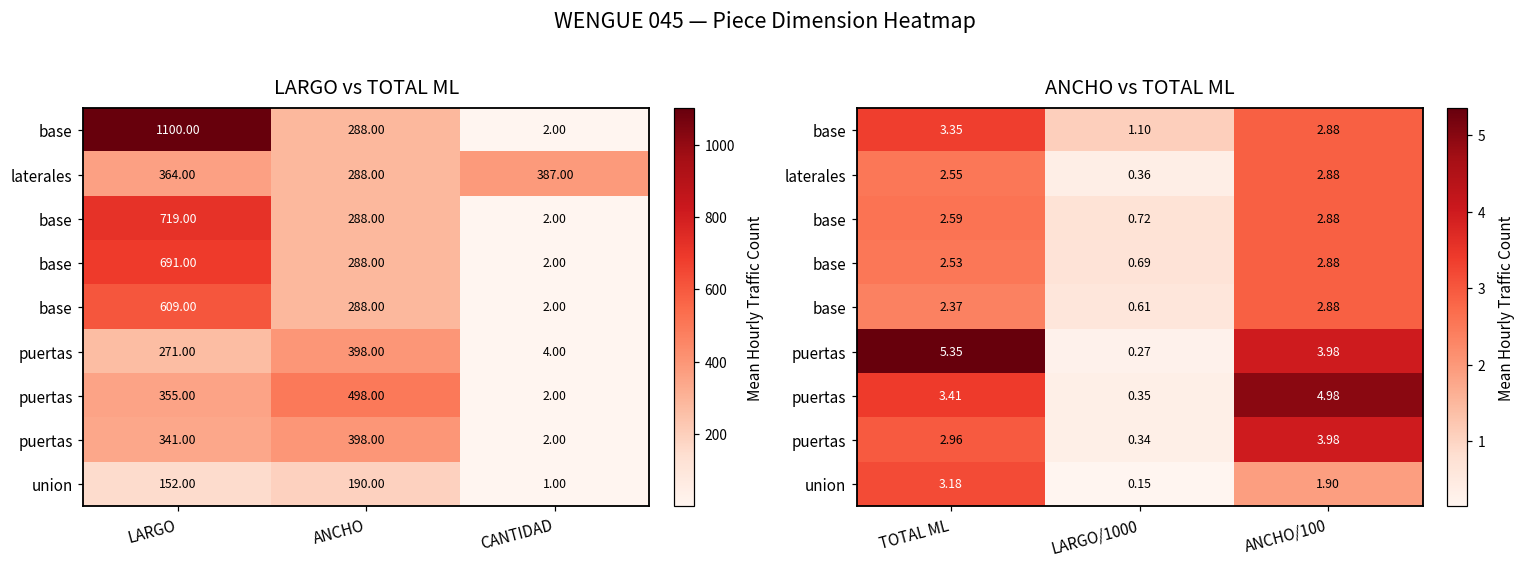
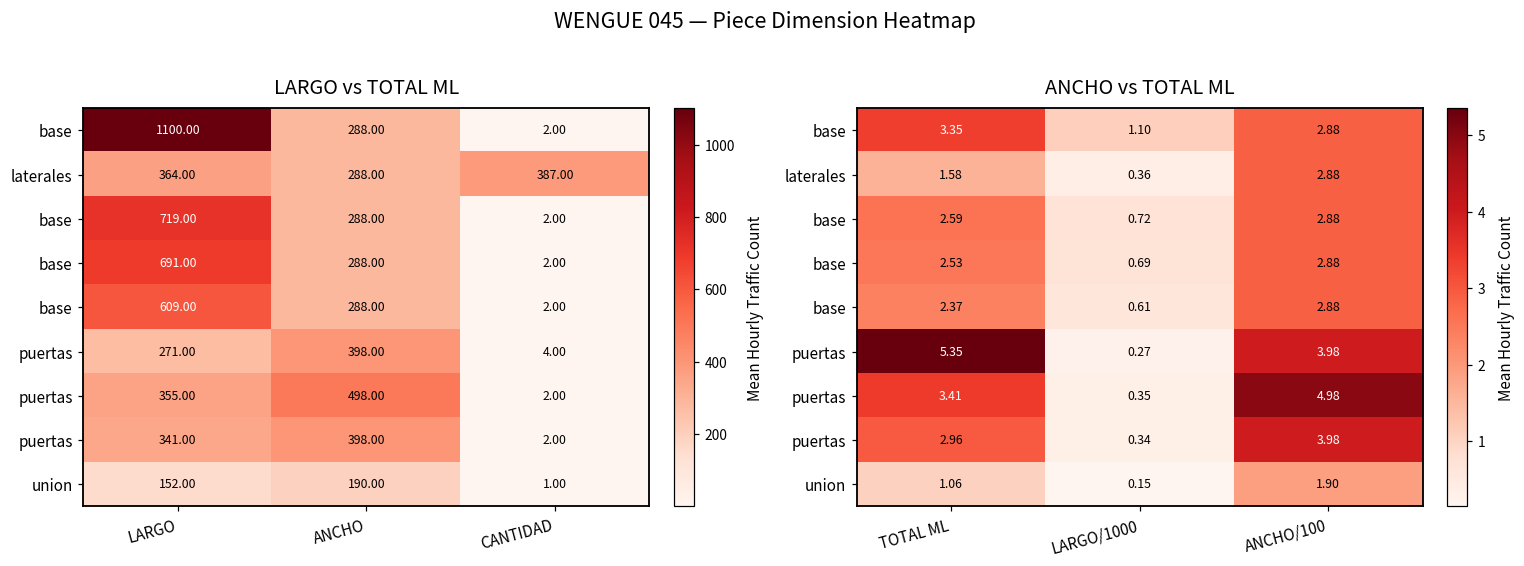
ANCHO vs TOTAL ML, laterales, TOTAL ML: 2.55 -> 1.58
ANCHO vs TOTAL ML, union, TOTAL ML: 3.18 -> 1.06
